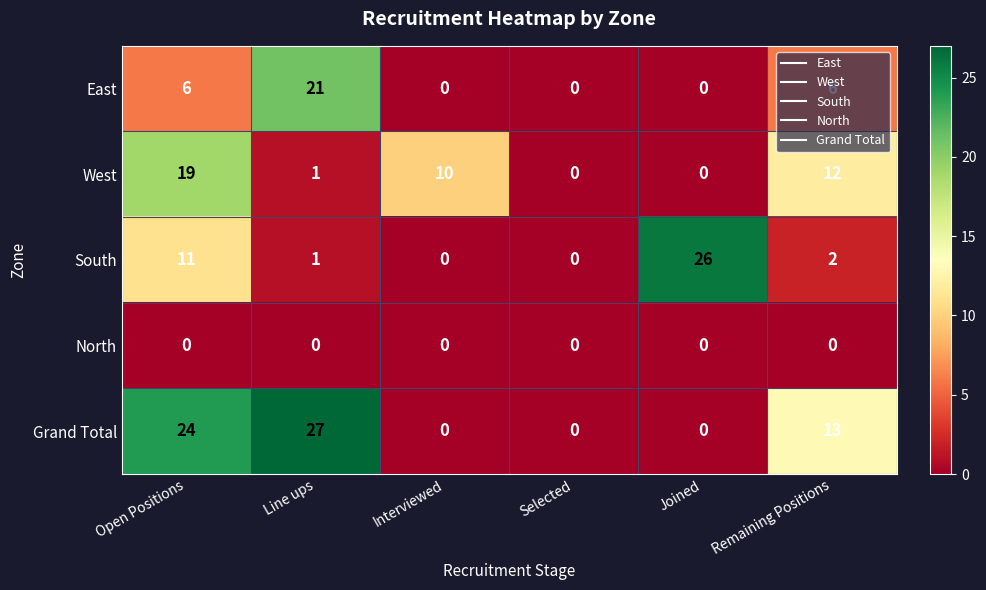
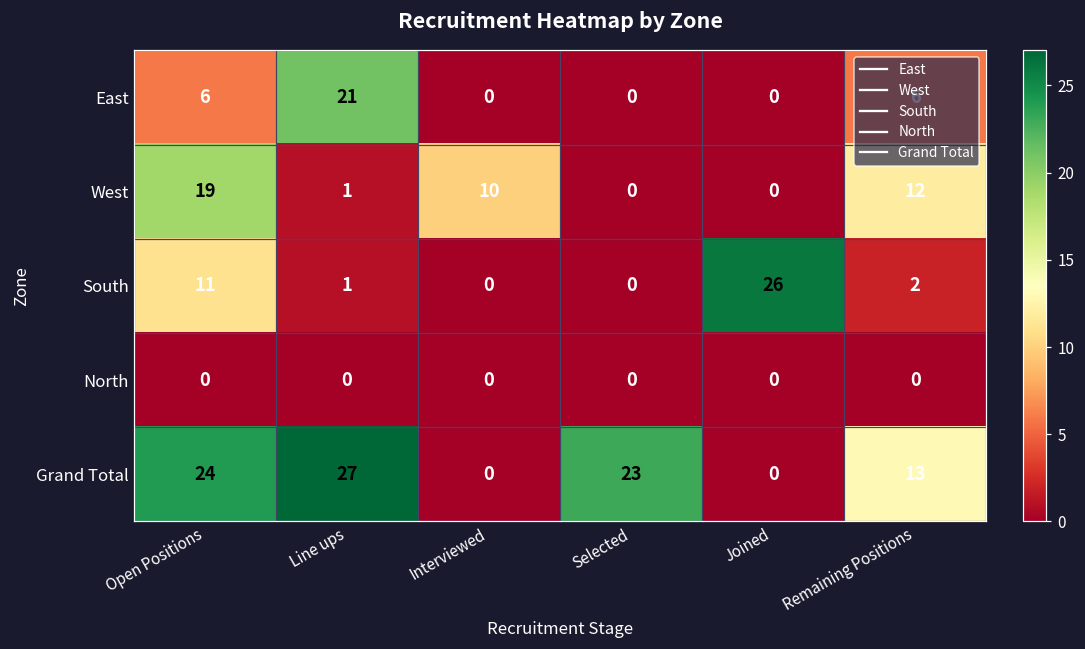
Grand Total, Selected: 0 -> 23
